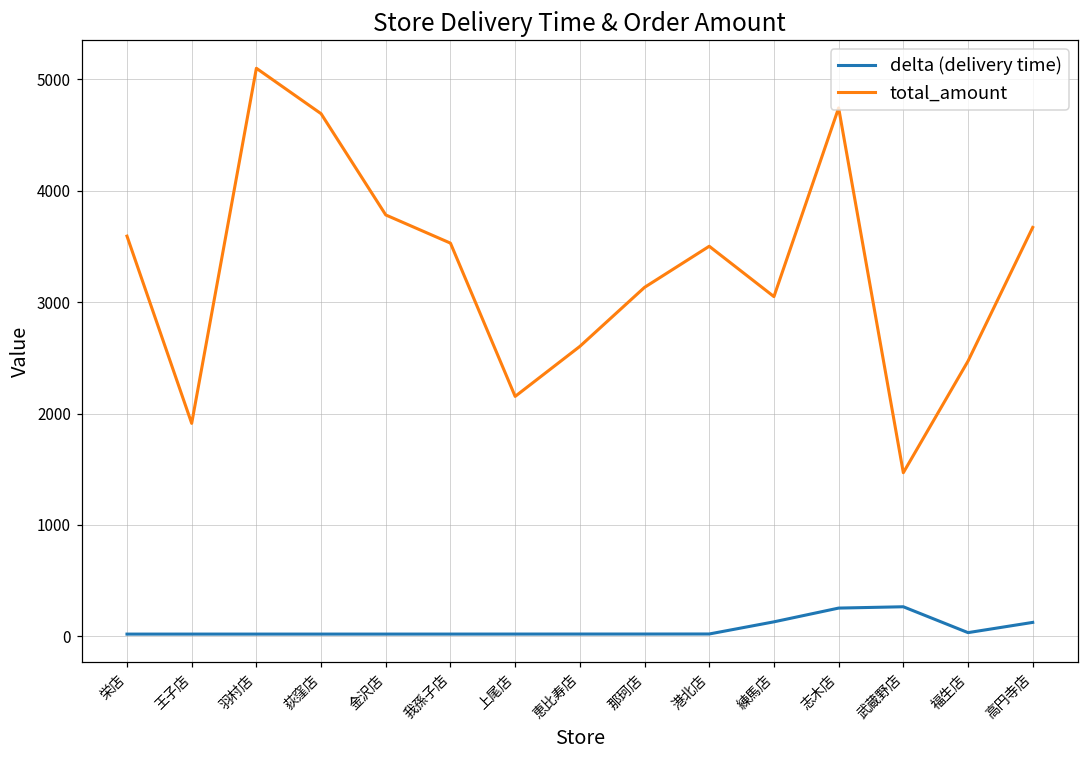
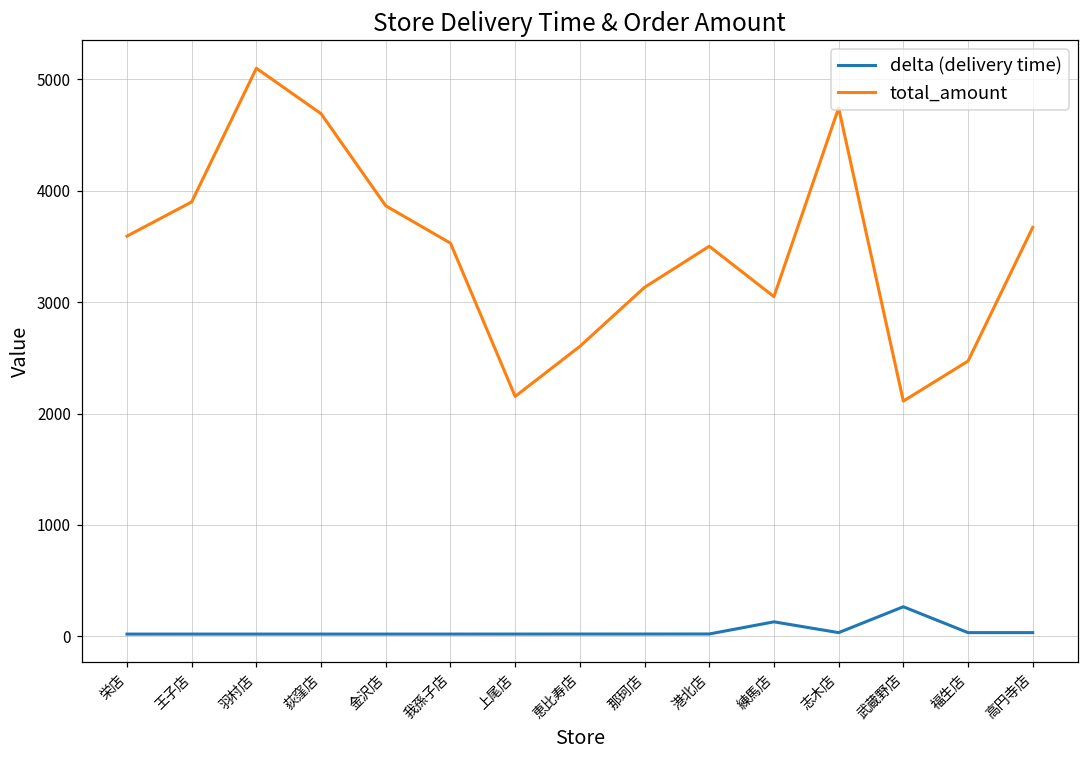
total_amount, 王子店: 1910 -> 3900
total_amount, 金沢店: 3780 -> 3870
delta (delivery time), 志木店: 250 -> 30
total_amount, 武蔵野店: 1470 -> 2110
delta (delivery time), 高円寺店: 130 -> 30
